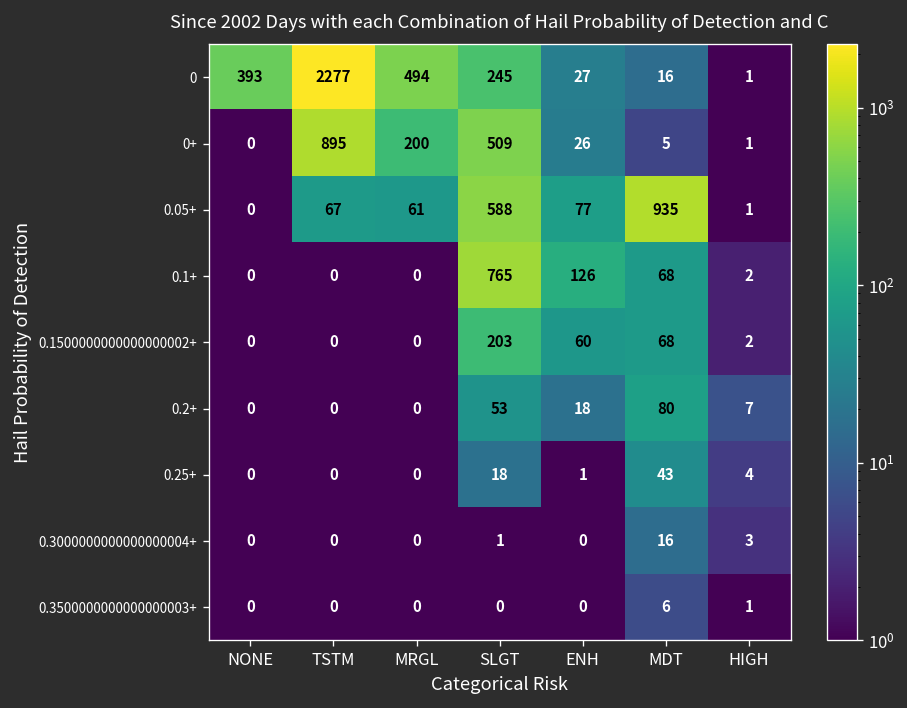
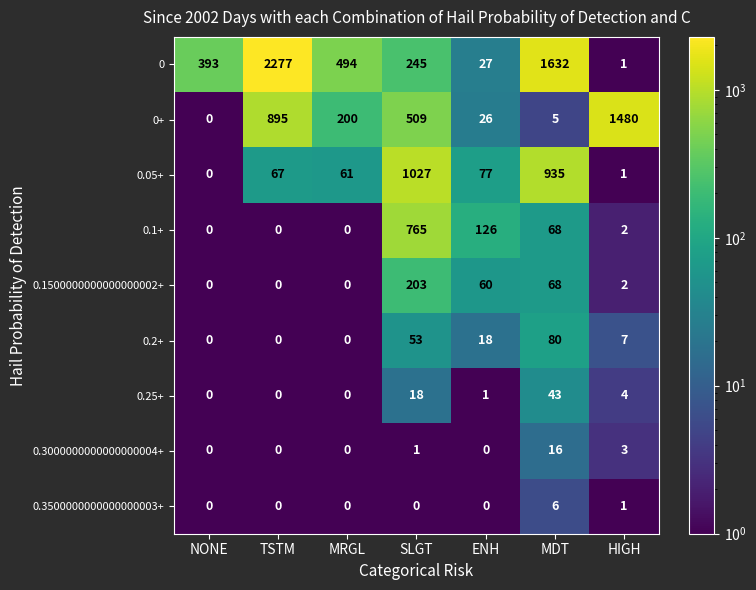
0, MDT: 16 -> 1632
0+, HIGH: 1 -> 1480
0.05+, SLGT: 588 -> 1027
